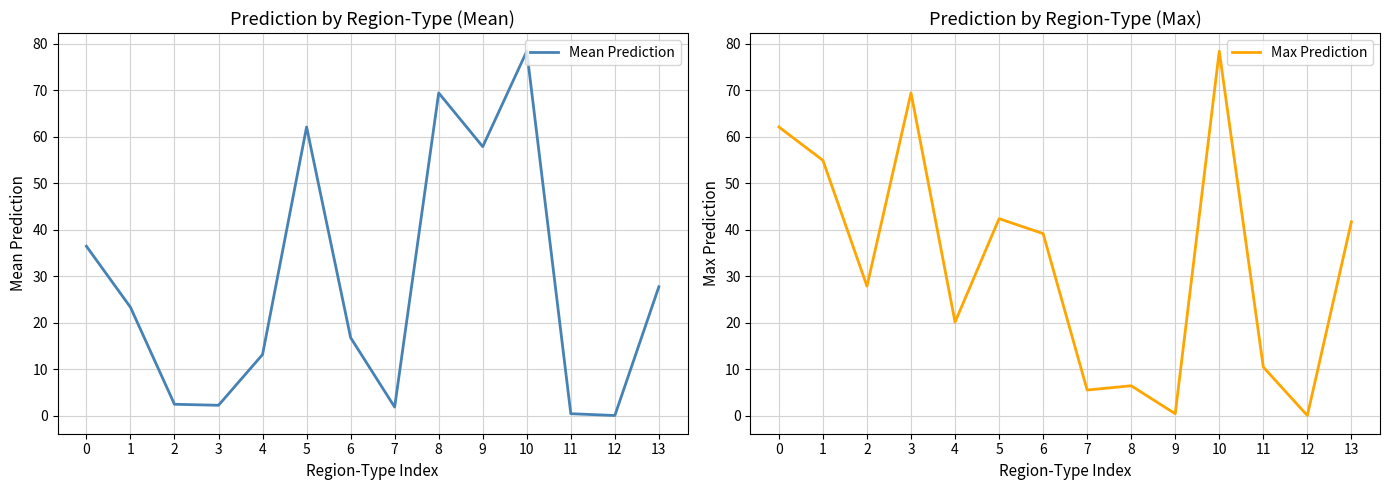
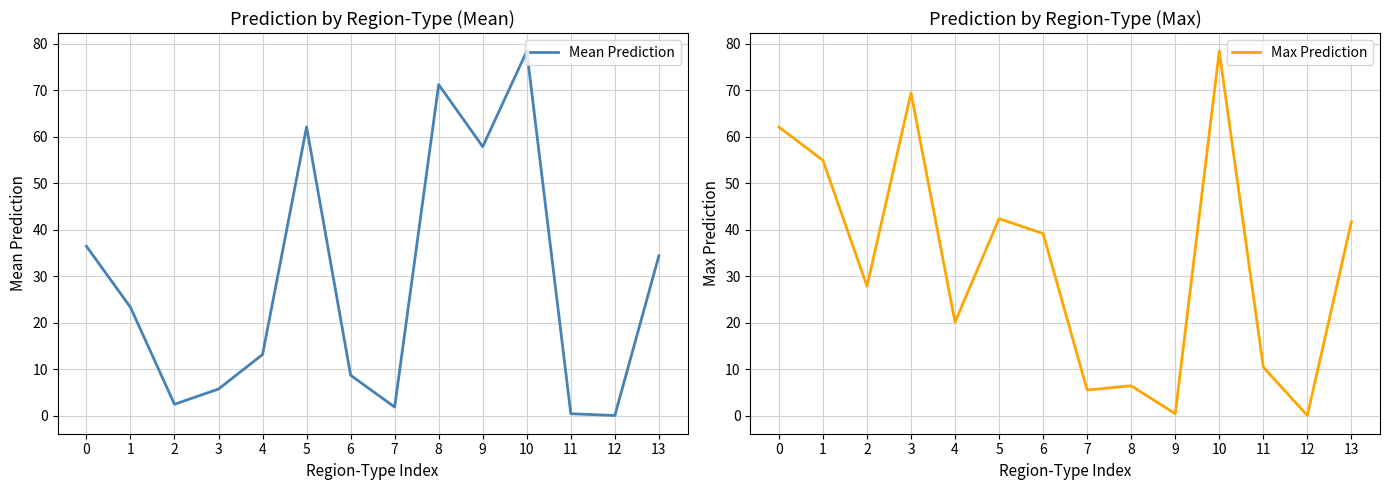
Prediction by Region-Type (Mean), 3: 2 -> 6
Prediction by Region-Type (Mean), 6: 17 -> 9
Prediction by Region-Type (Mean), 8: 69 -> 71
Prediction by Region-Type (Mean), 13: 28 -> 34
